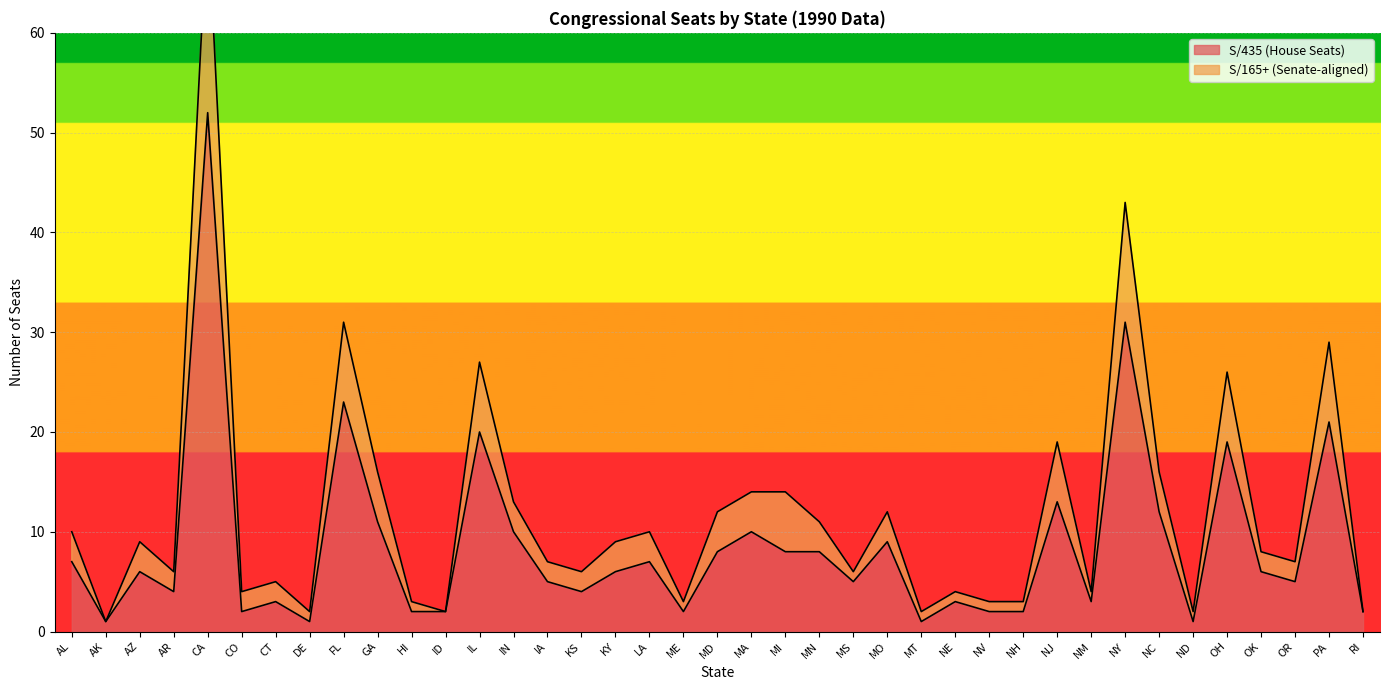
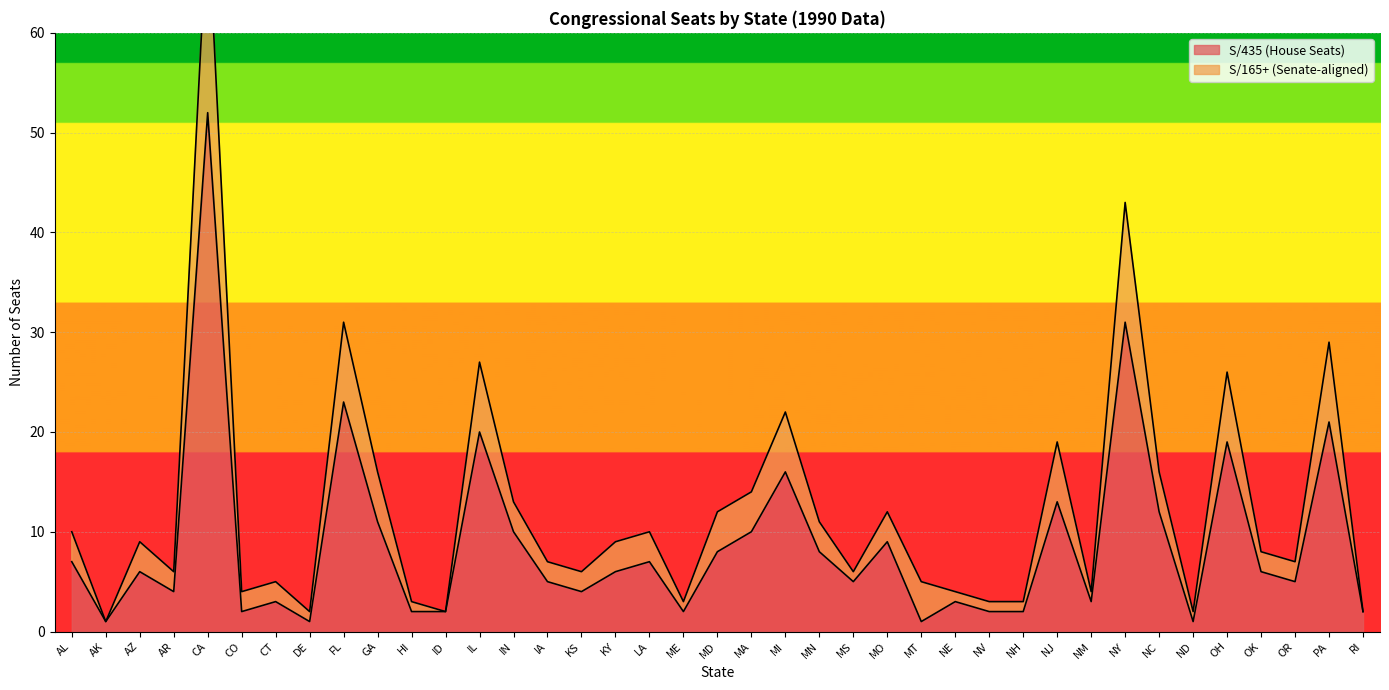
S/435 (House Seats), MI: 8 -> 16
S/165+ (Senate-aligned), MT: 1 -> 4
